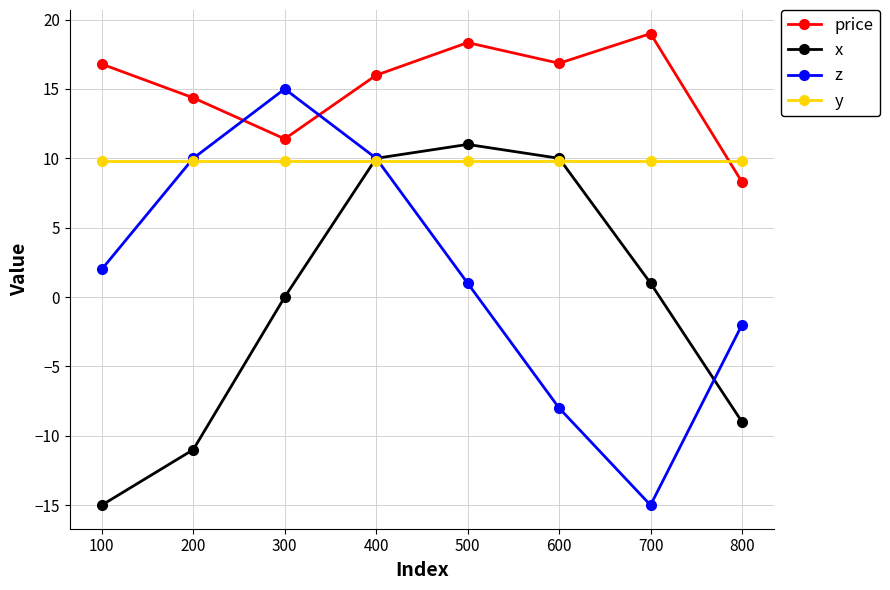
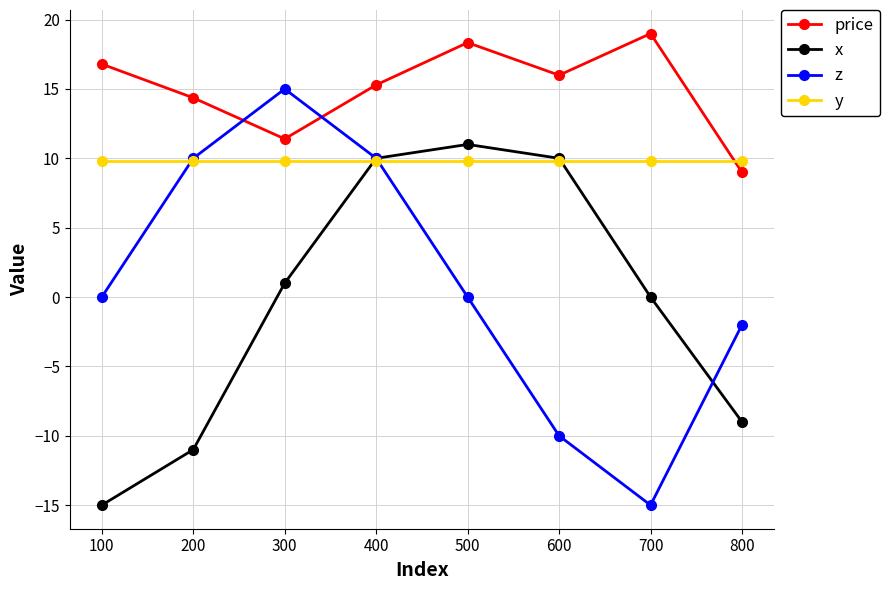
z, 100: 2 -> 0
x, 300: 0 -> 1
price, 400: 16.0 -> 15.3
z, 500: 1 -> 0
price, 600: 16.9 -> 16.0
z, 600: -8 -> -10
x, 700: 1 -> 0
price, 800: 8.3 -> 9.0
